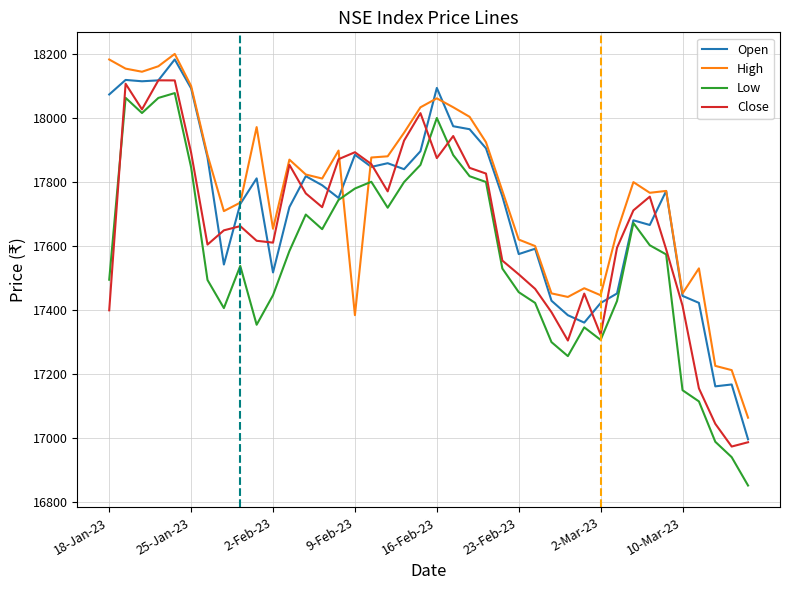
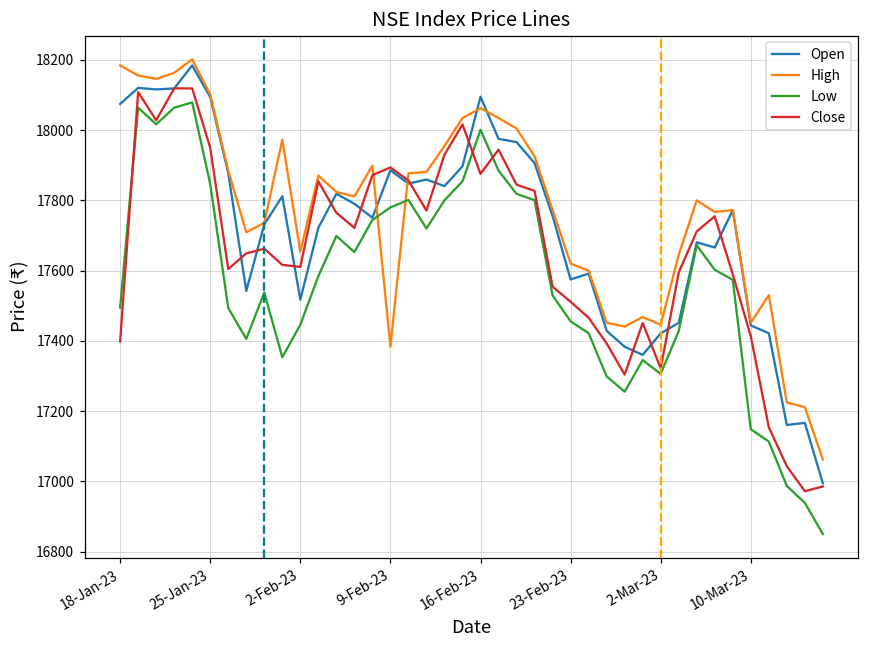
Close, 25-Jan-23: 17890 -> 17950
